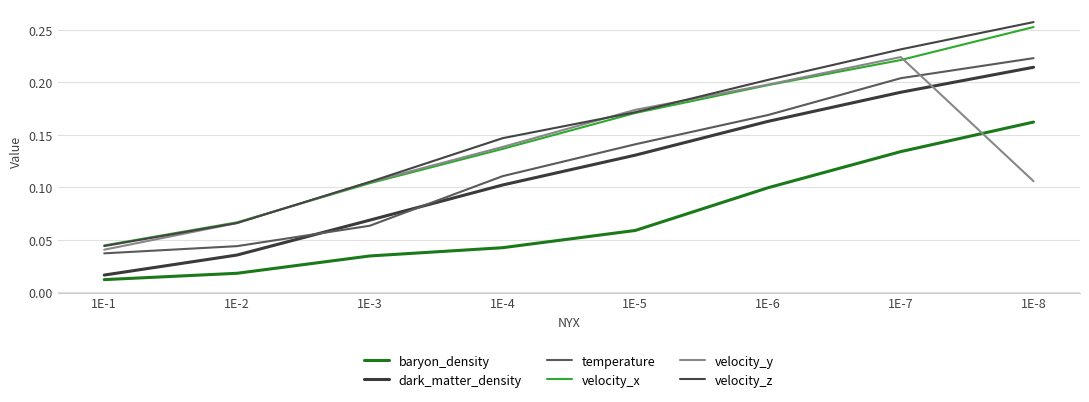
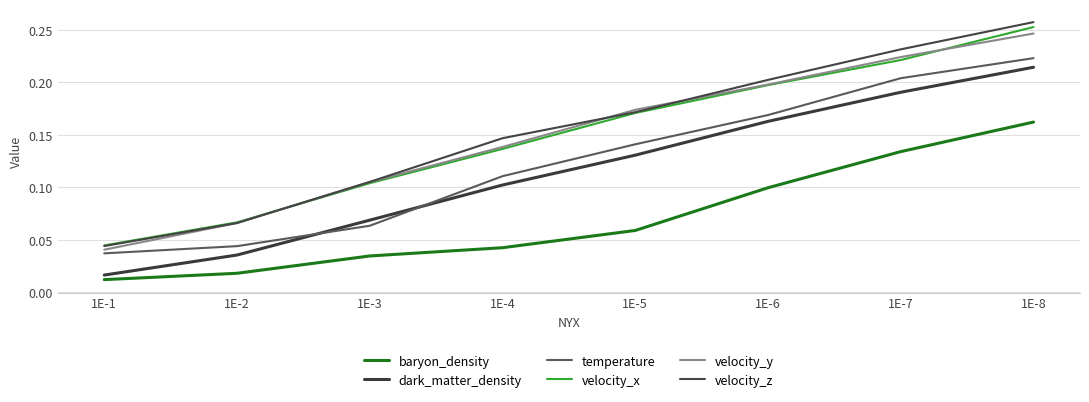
velocity_y, 1E-8: 0.106 -> 0.247
